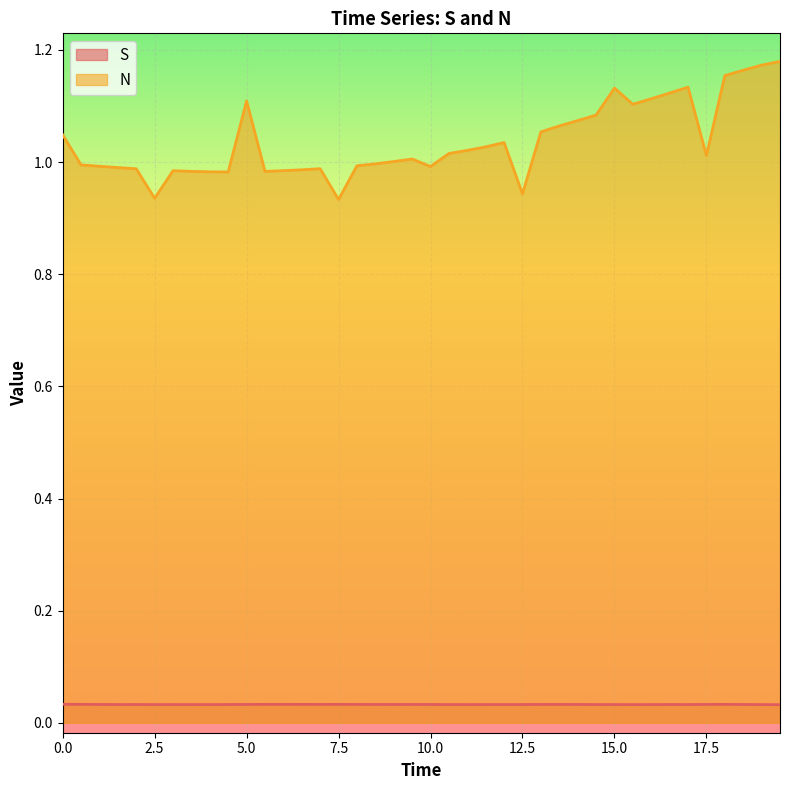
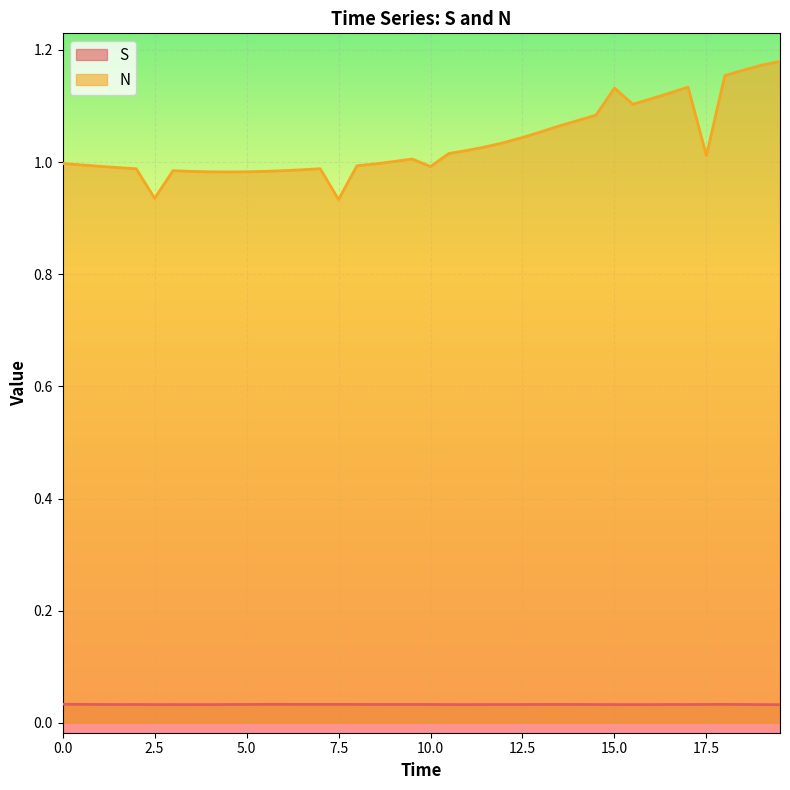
N, 0.0: 1.05 -> 1.00
N, 5.0: 1.11 -> 0.98
N, 12.5: 0.94 -> 1.04
